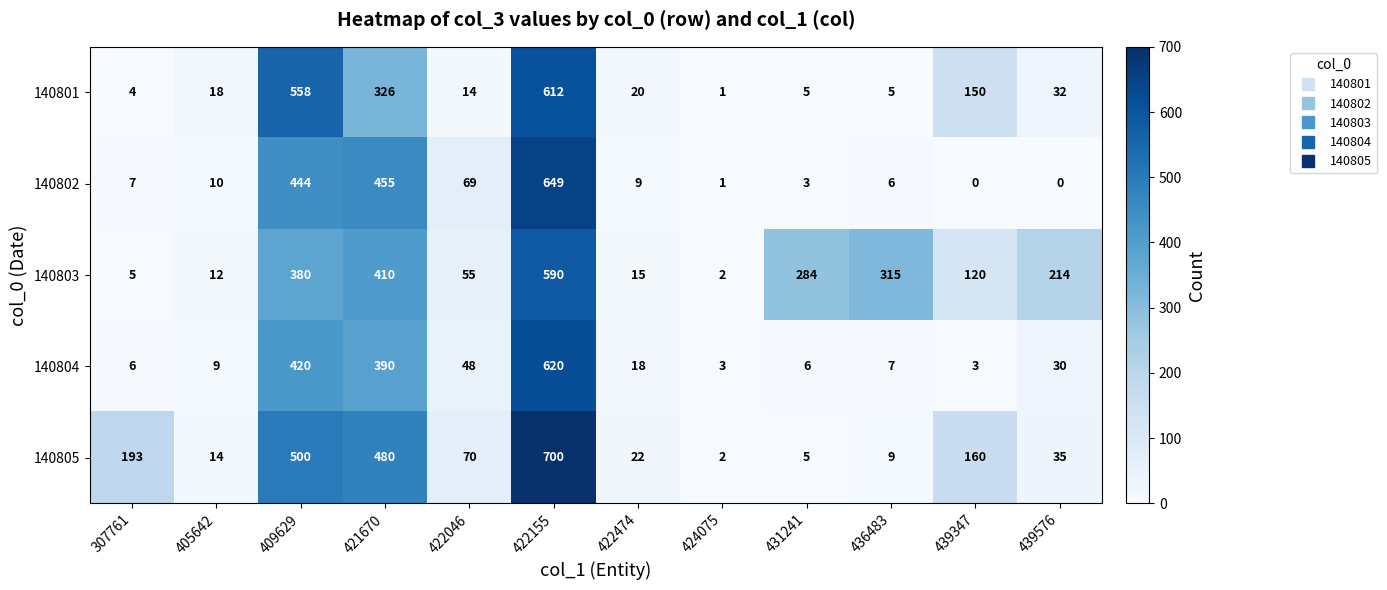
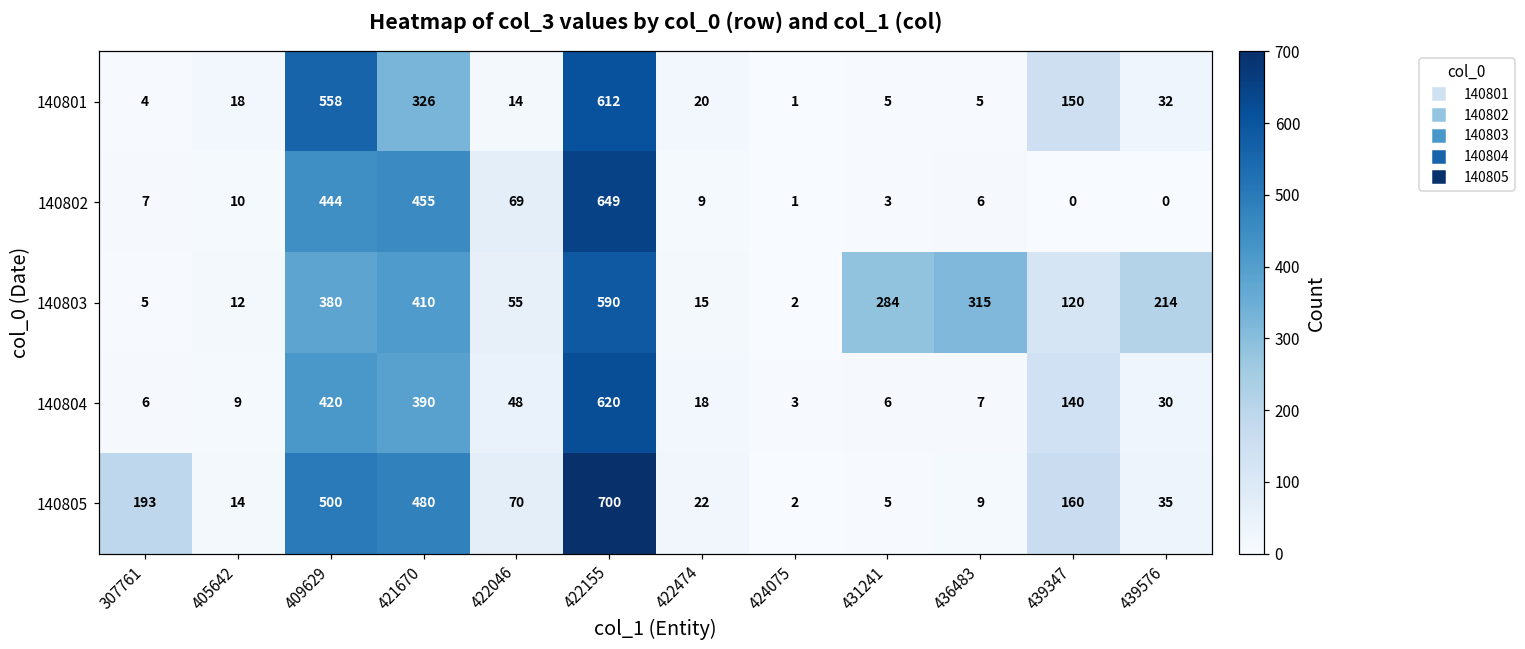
140804, 439347: 3 -> 140
